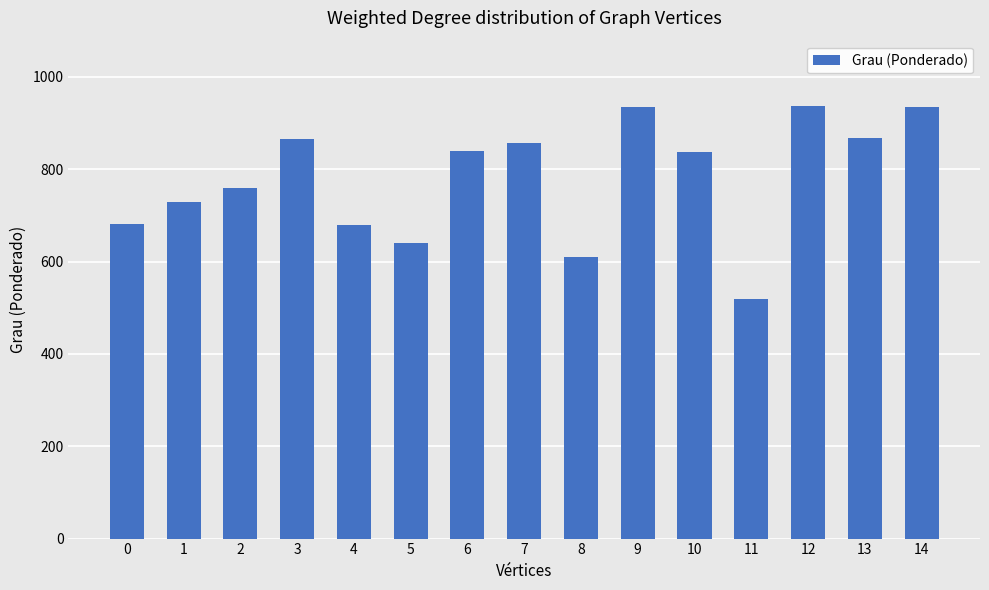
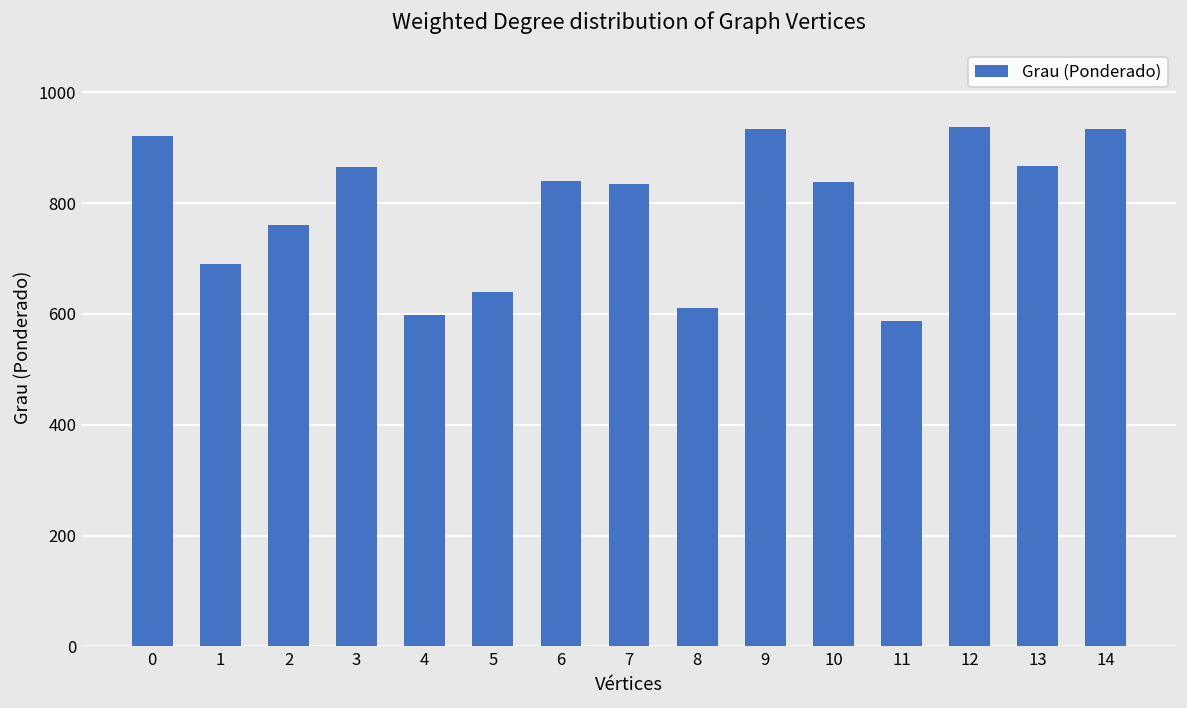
0: 680 -> 920
1: 730 -> 690
4: 680 -> 600
7: 860 -> 830
11: 520 -> 590
